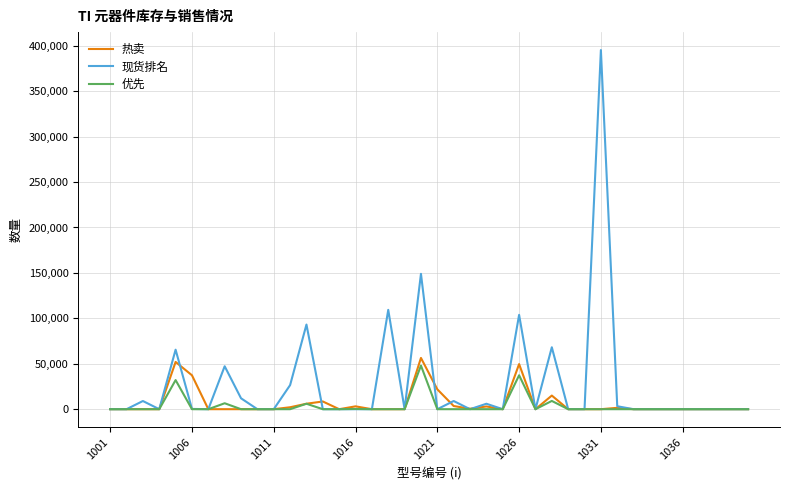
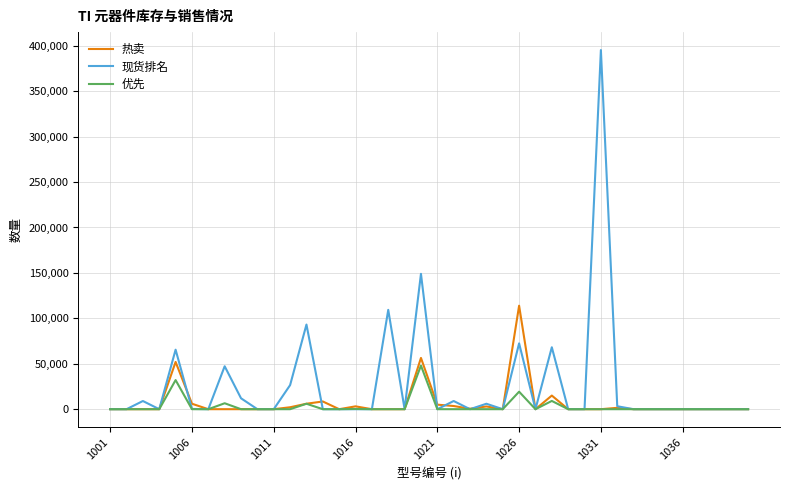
热卖, 1006: 40,000 -> 10,000
热卖, 1021: 20,000 -> 10,000
热卖, 1026: 50,000 -> 110,000
现货排名, 1026: 100,000 -> 70,000
优先, 1026: 40,000 -> 20,000
